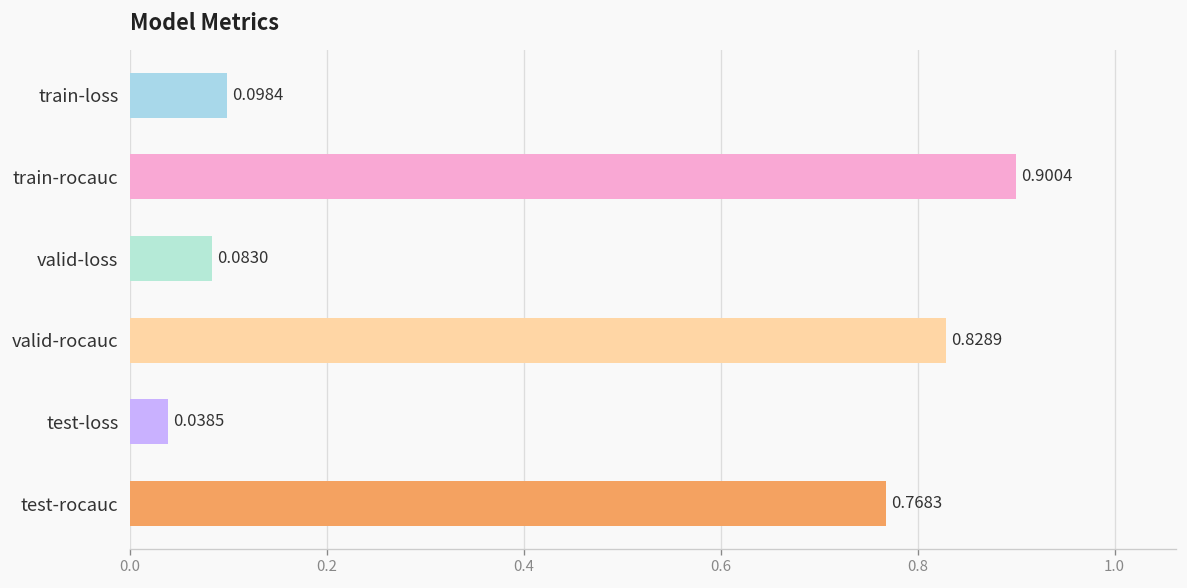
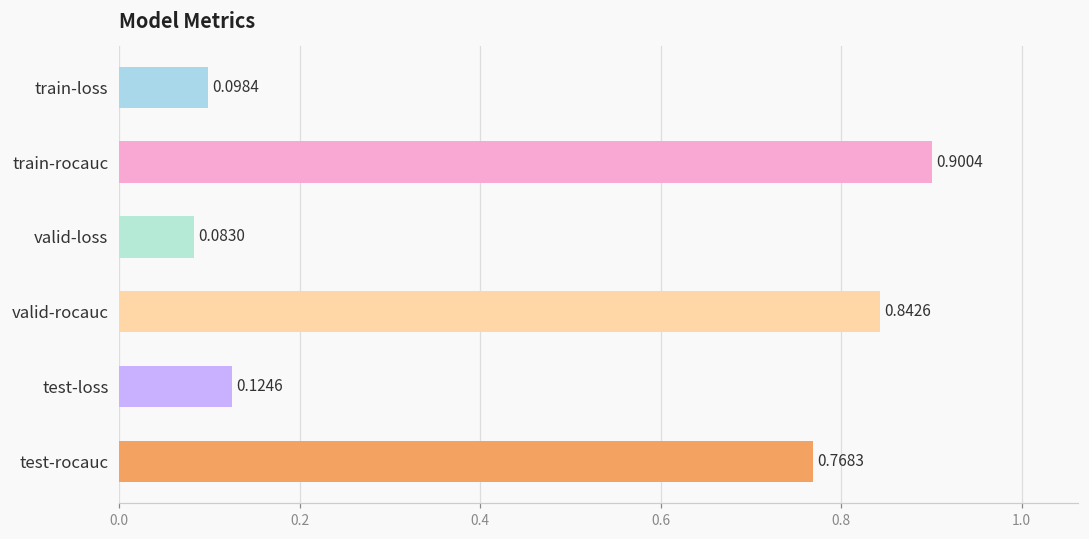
valid-rocauc: 0.8289 -> 0.8426
test-loss: 0.0385 -> 0.1246
